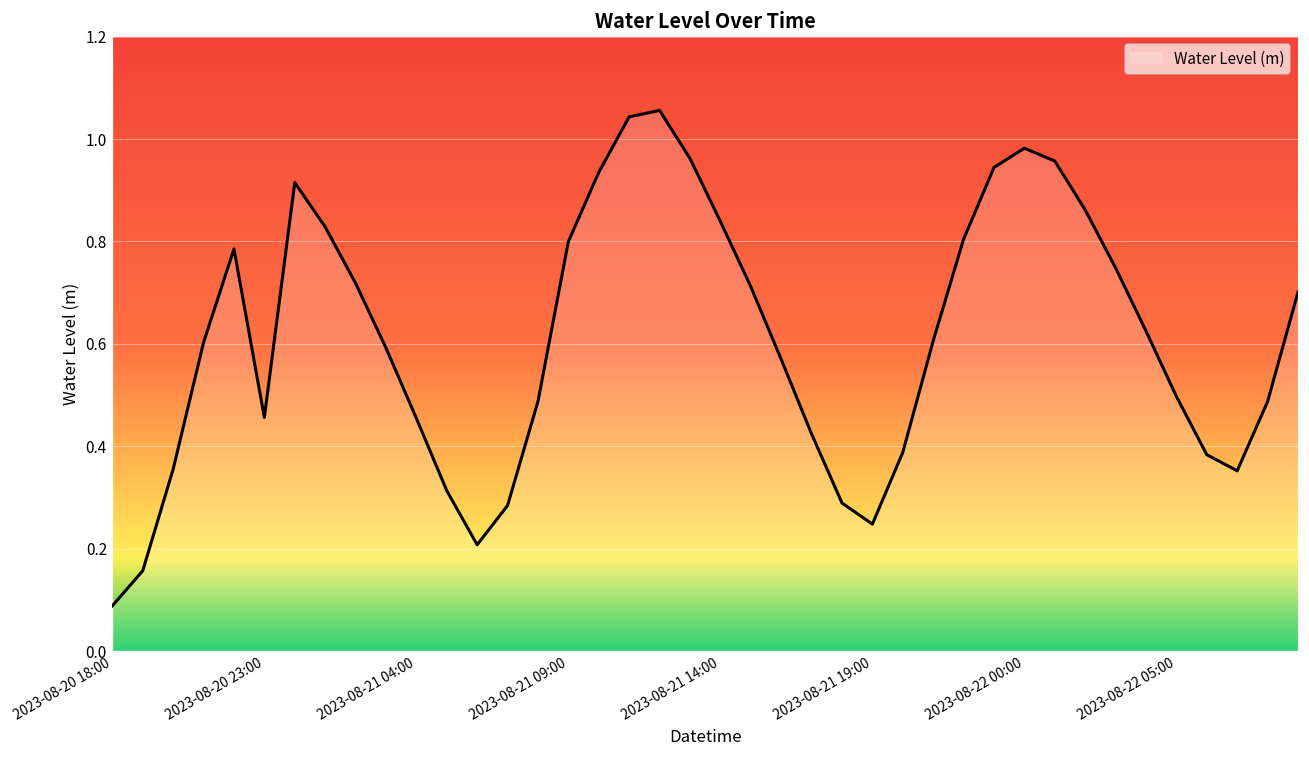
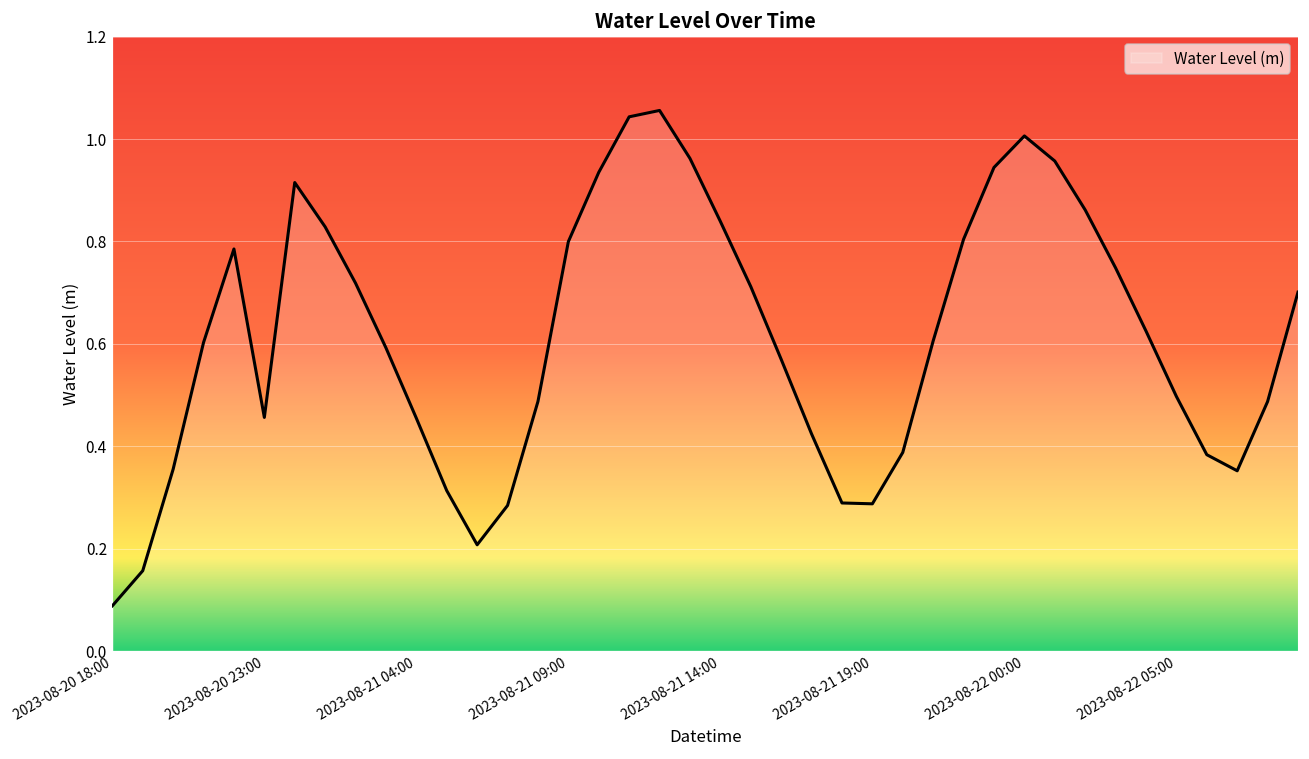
2023-08-21 19:00: 0.25 -> 0.29
2023-08-22 00:00: 0.98 -> 1.01
